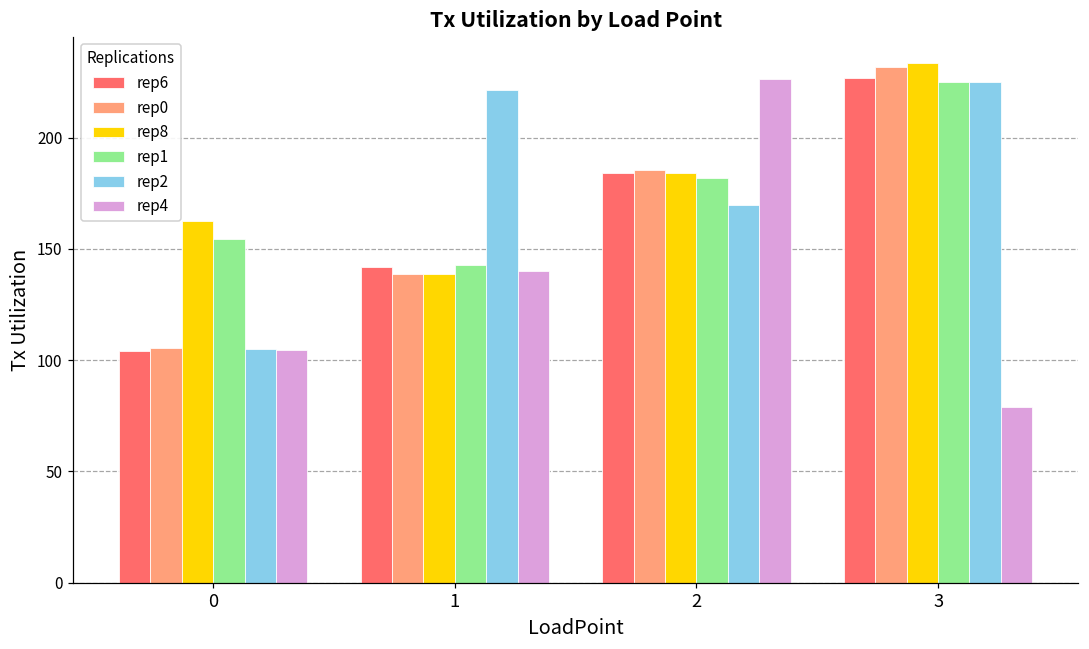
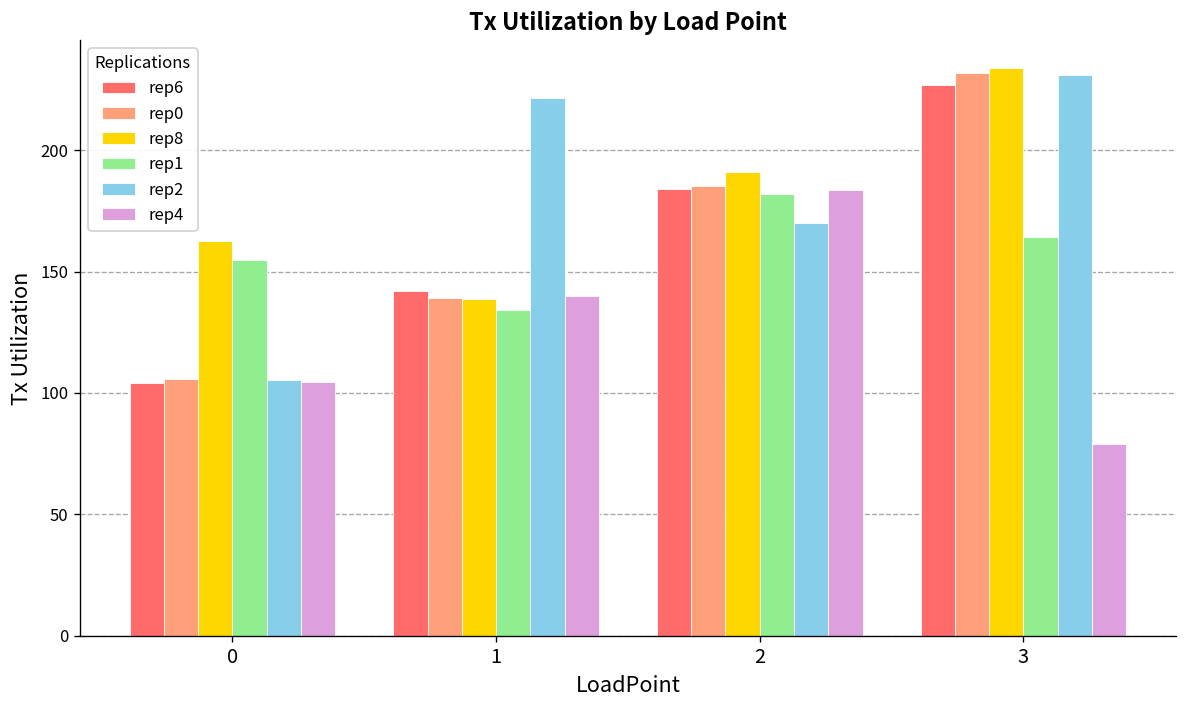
rep1, 1: 143 -> 134
rep8, 2: 184 -> 191
rep4, 2: 227 -> 184
rep1, 3: 225 -> 164
rep2, 3: 225 -> 231
